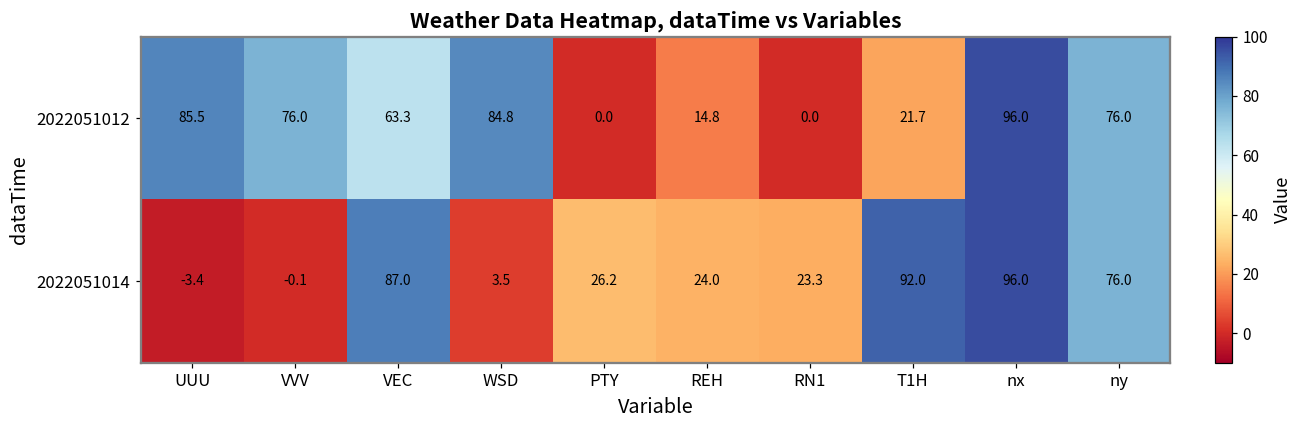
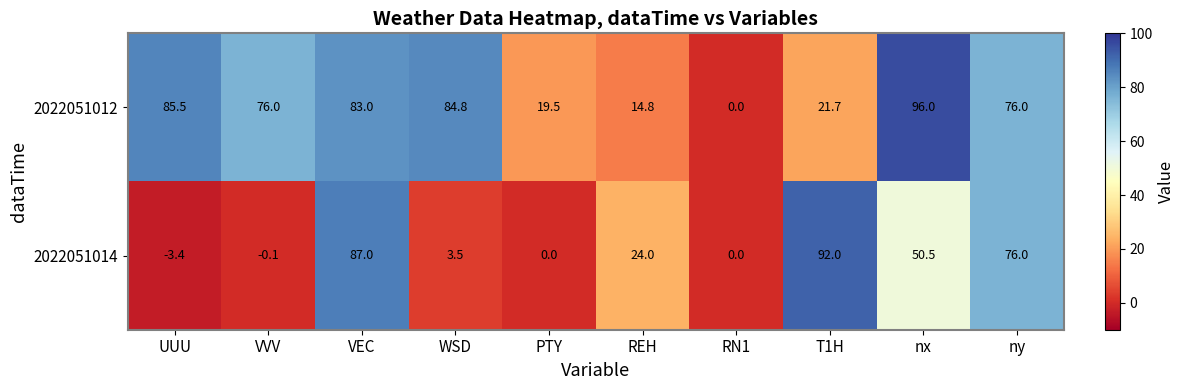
2022051012, VEC: 63.3 -> 83.0
2022051012, PTY: 0.0 -> 19.5
2022051014, PTY: 26.2 -> 0.0
2022051014, RN1: 23.3 -> 0.0
2022051014, nx: 96.0 -> 50.5
